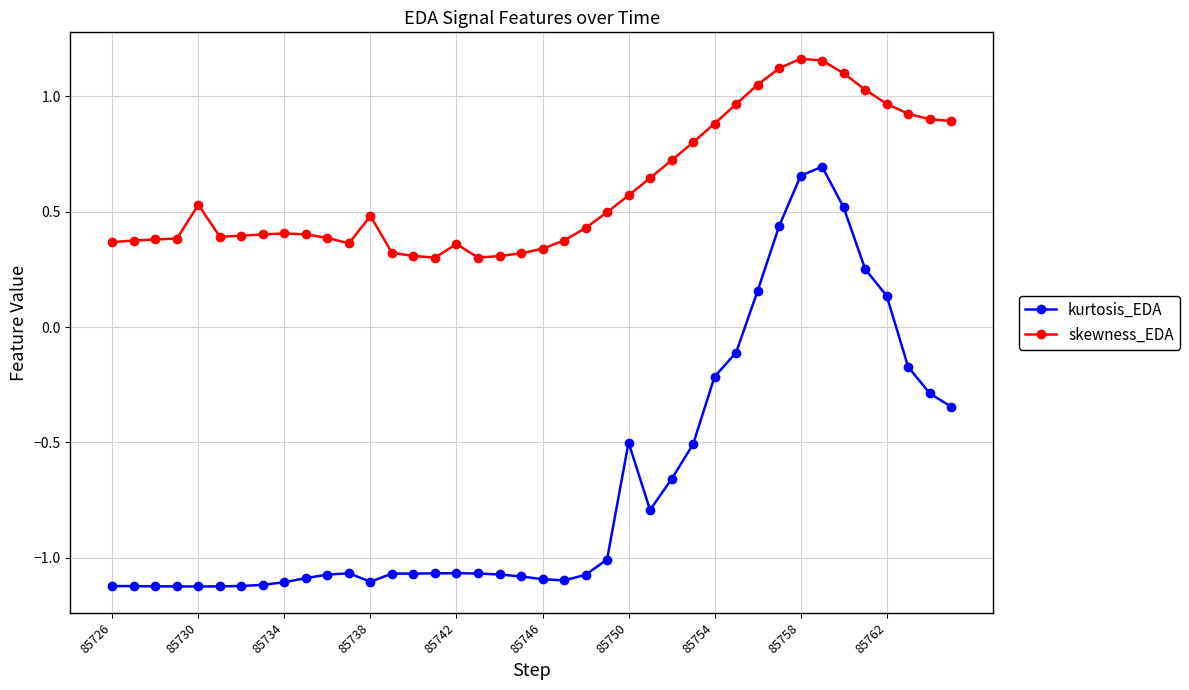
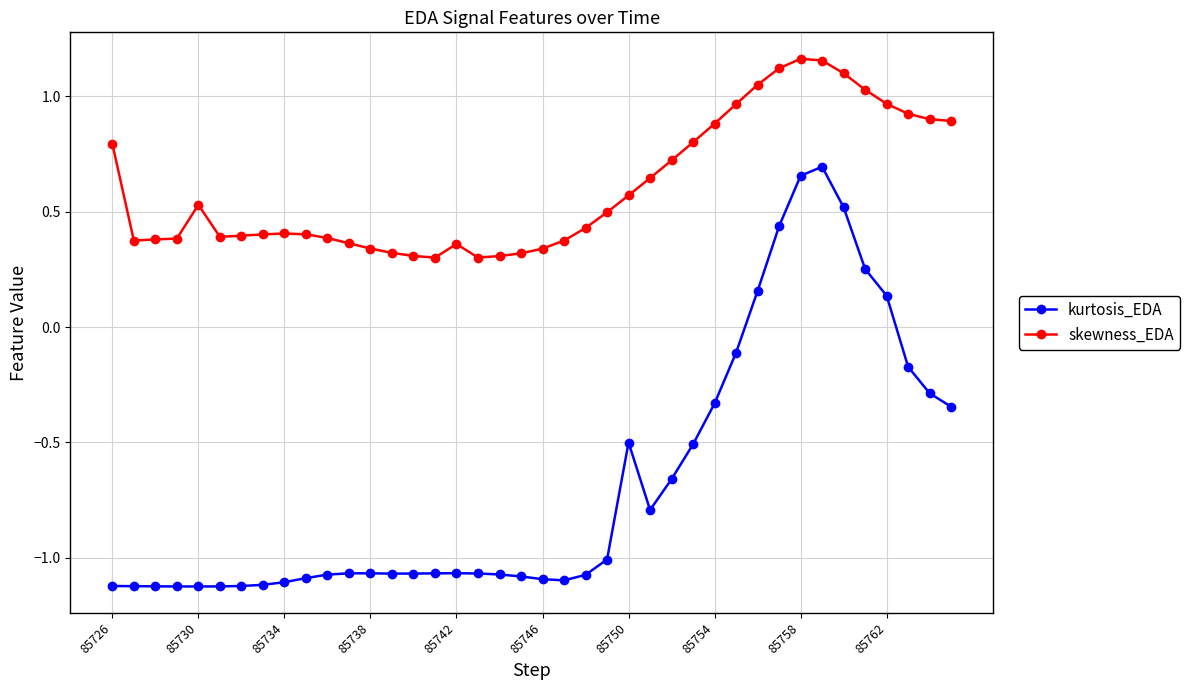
skewness_EDA, 85726: 0.37 -> 0.79
kurtosis_EDA, 85738: -1.10 -> -1.07
skewness_EDA, 85738: 0.48 -> 0.34
kurtosis_EDA, 85754: -0.21 -> -0.33
